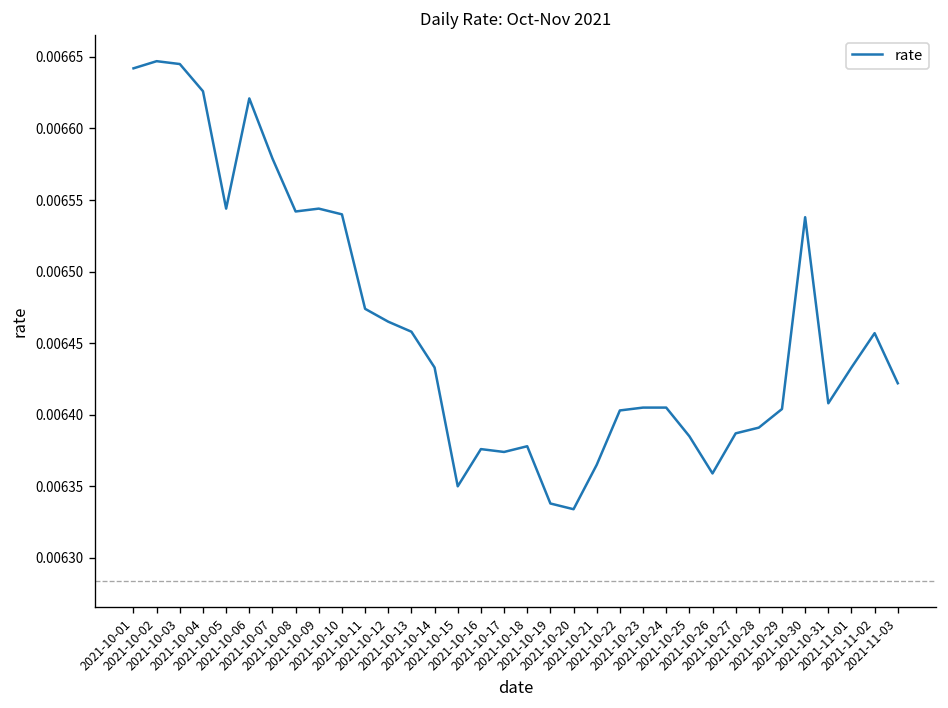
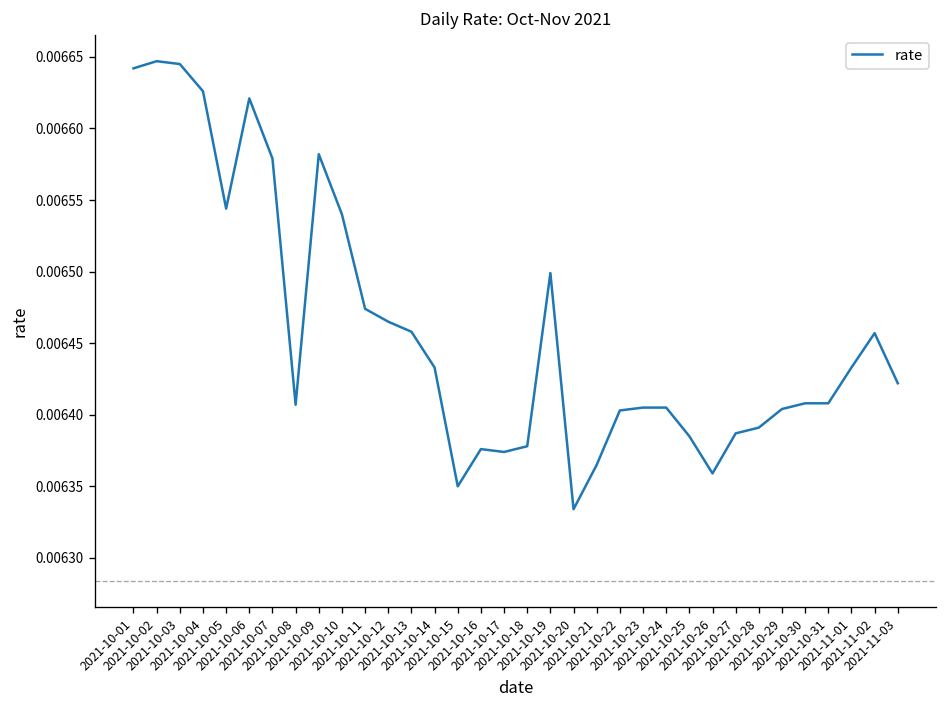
2021-10-08: 0.006542 -> 0.006407
2021-10-09: 0.006544 -> 0.006582
2021-10-19: 0.006338 -> 0.006499
2021-10-30: 0.006538 -> 0.006408
